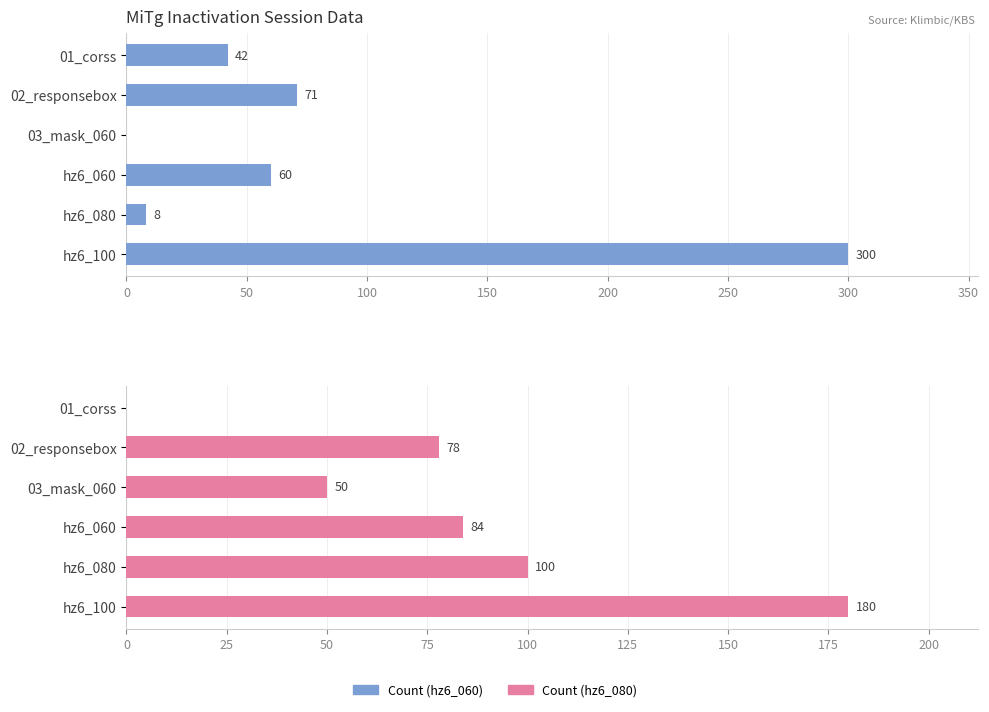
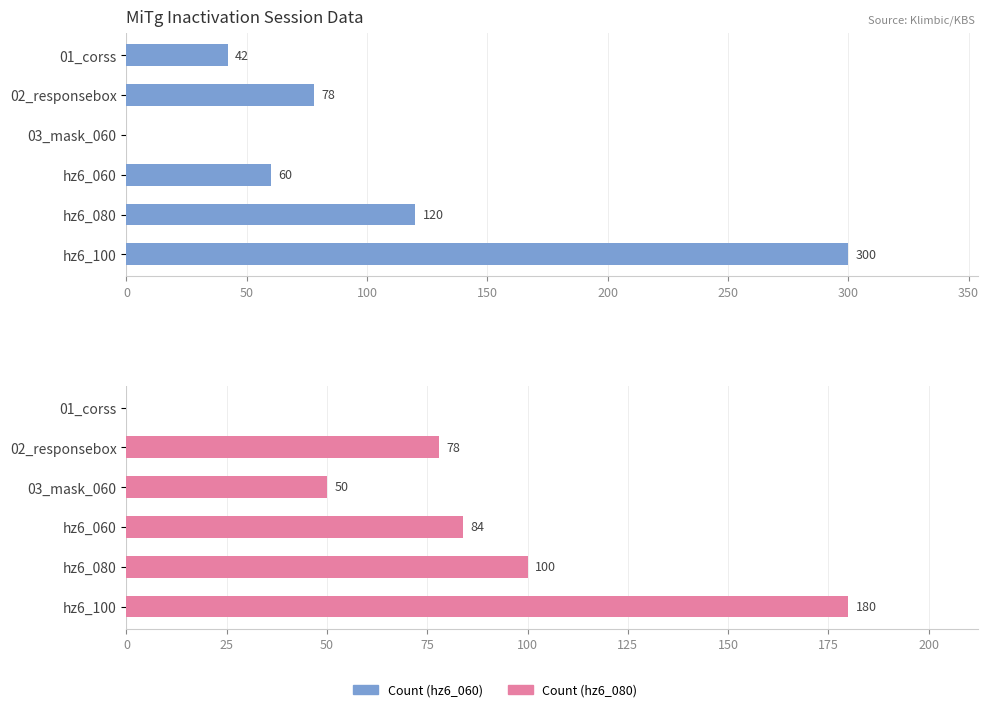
MiTg Inactivation Session Data, 02_responsebox: 71 -> 78
MiTg Inactivation Session Data, hz6_080: 8 -> 120
